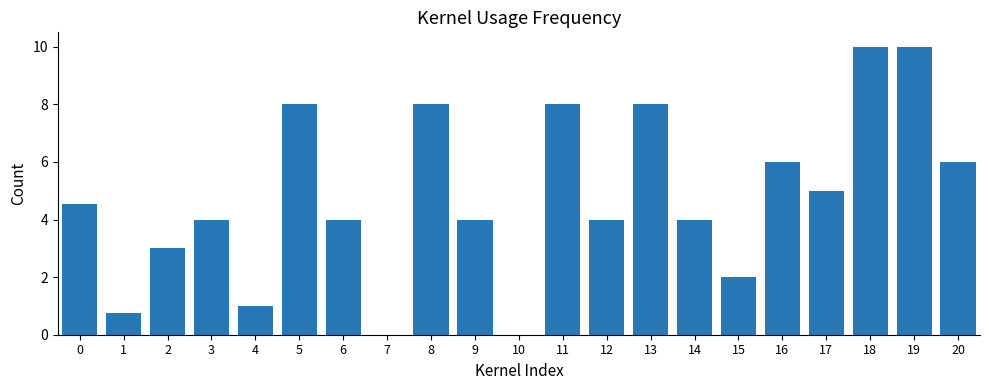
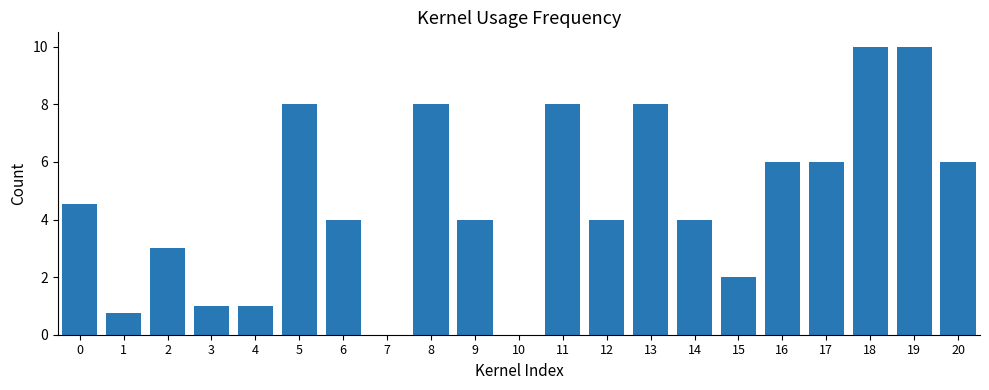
3: 4 -> 1
17: 5 -> 6
